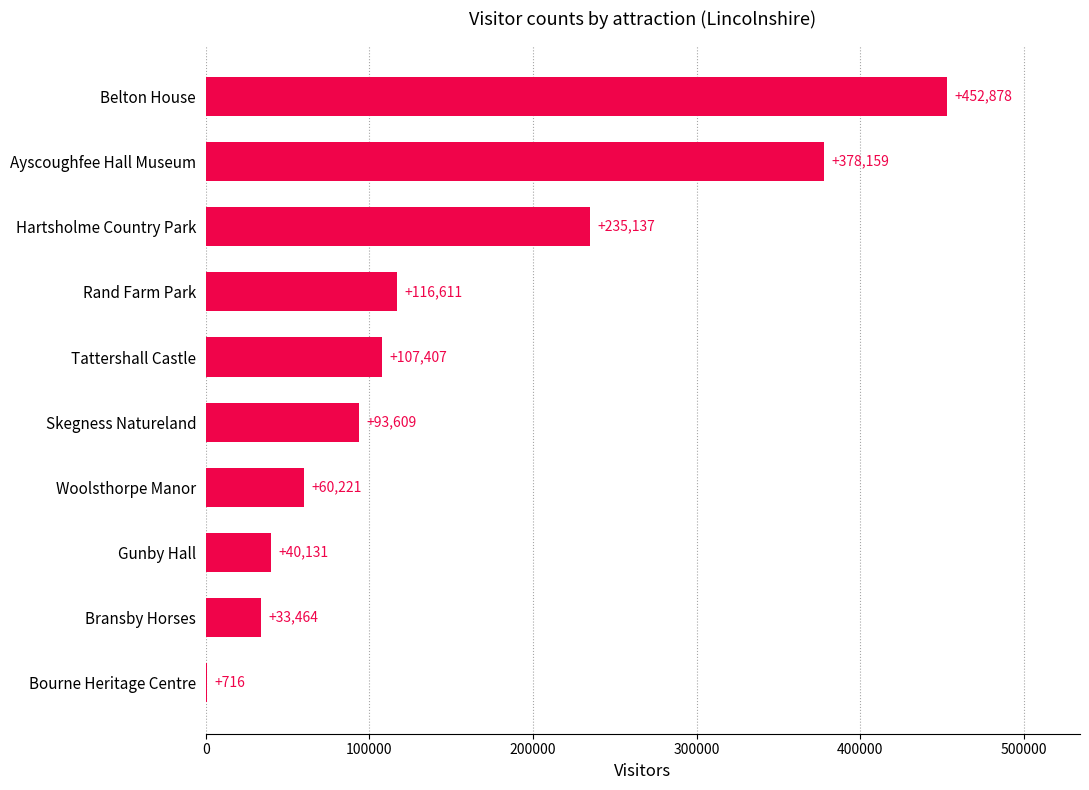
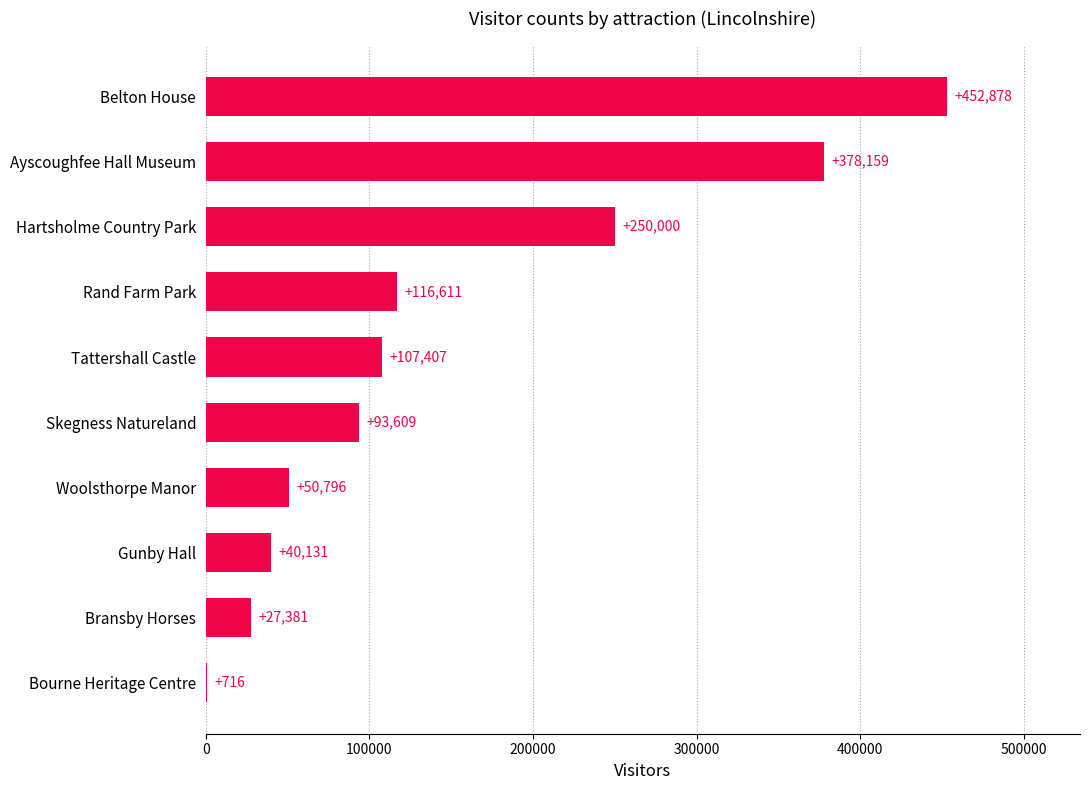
Hartsholme Country Park: +235,137 -> +250,000
Woolsthorpe Manor: +60,221 -> +50,796
Bransby Horses: +33,464 -> +27,381
